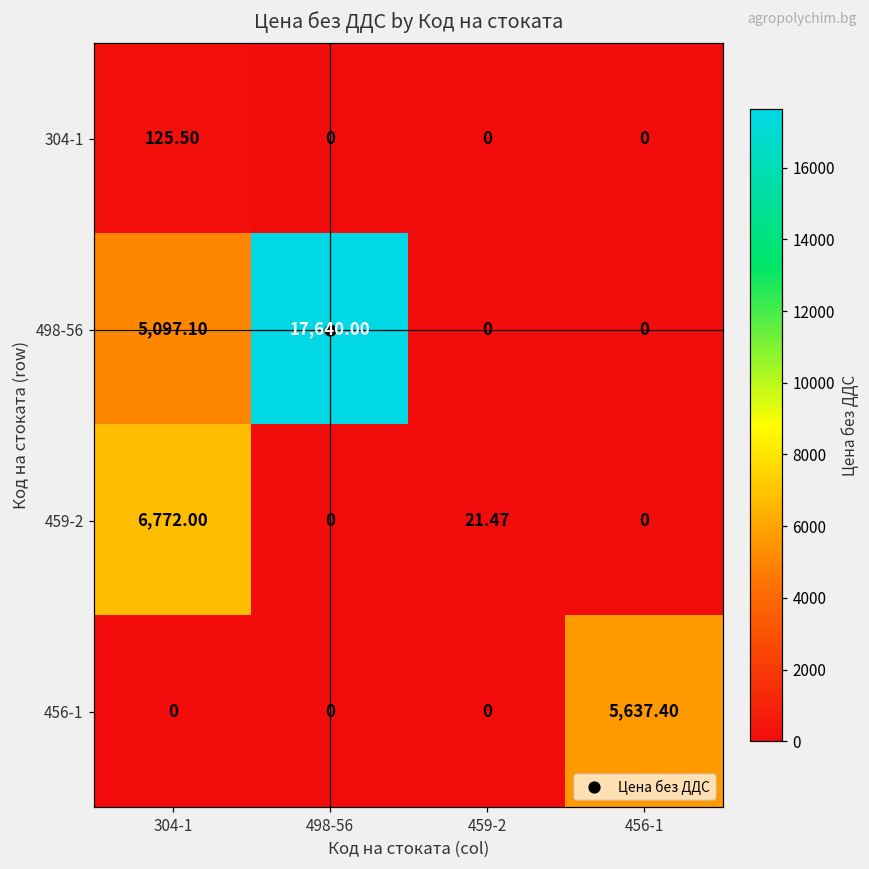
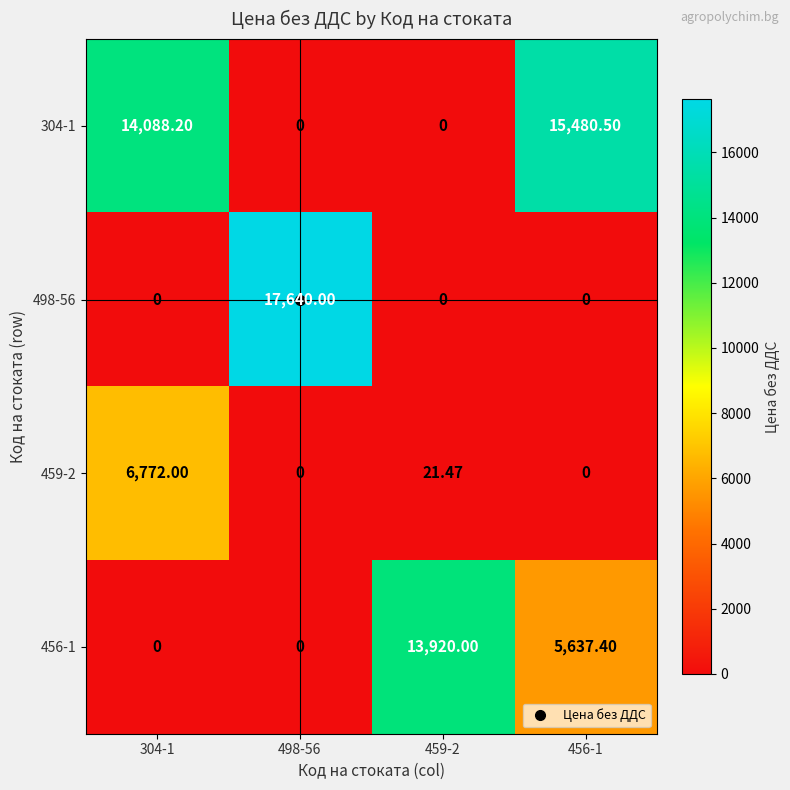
304-1, 304-1: 125.50 -> 14,088.20
304-1, 456-1: 0 -> 15,480.50
498-56, 304-1: 5,097.10 -> 0
456-1, 459-2: 0 -> 13,920.00
